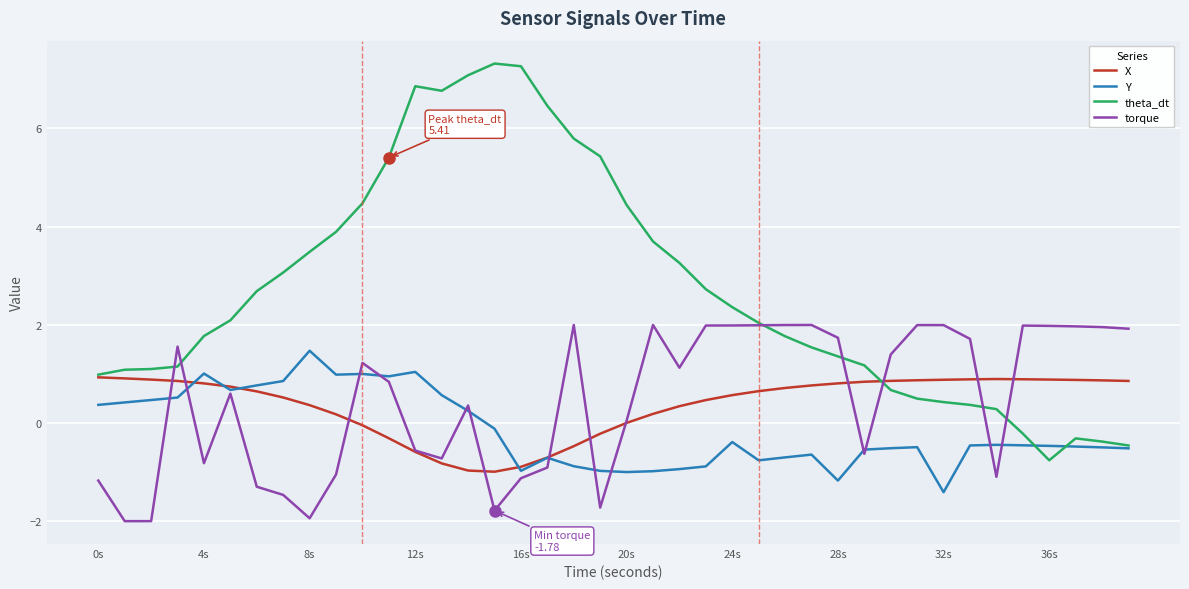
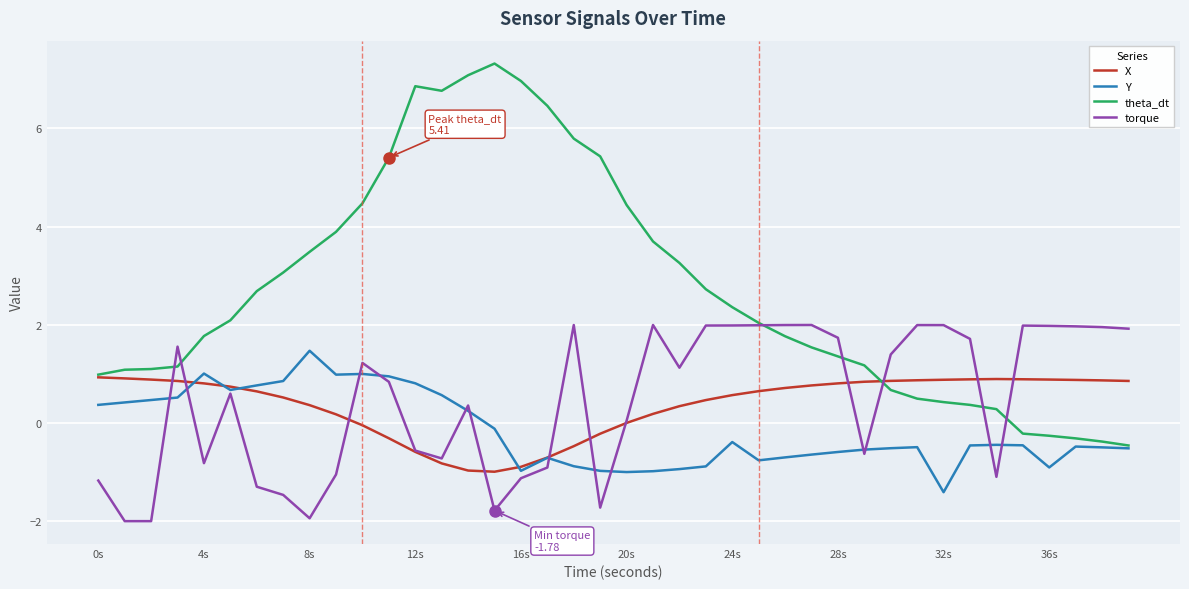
Y, 12s: 1.0 -> 0.8
theta_dt, 16s: 7.3 -> 7.0
Y, 28s: -1.2 -> -0.6
Y, 36s: -0.5 -> -0.9
theta_dt, 36s: -0.8 -> -0.3
